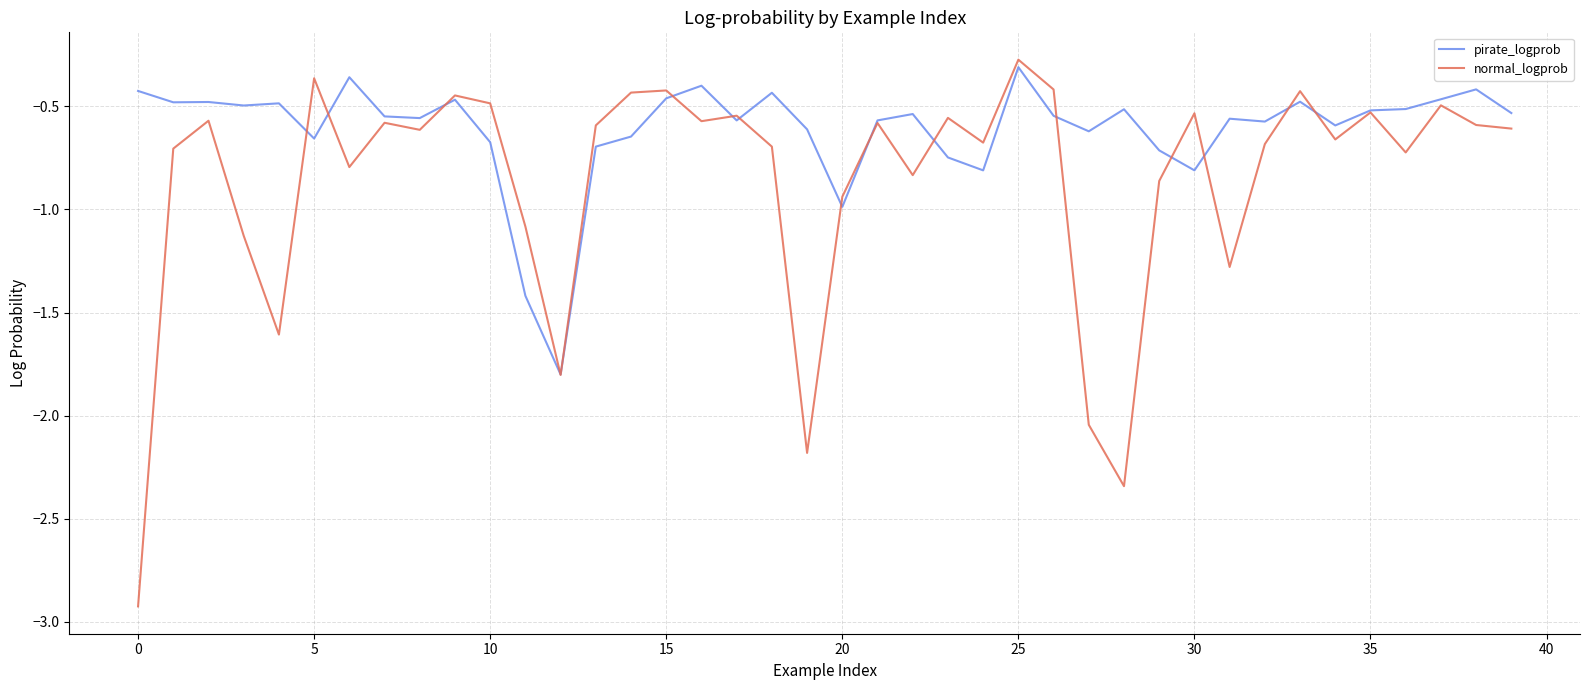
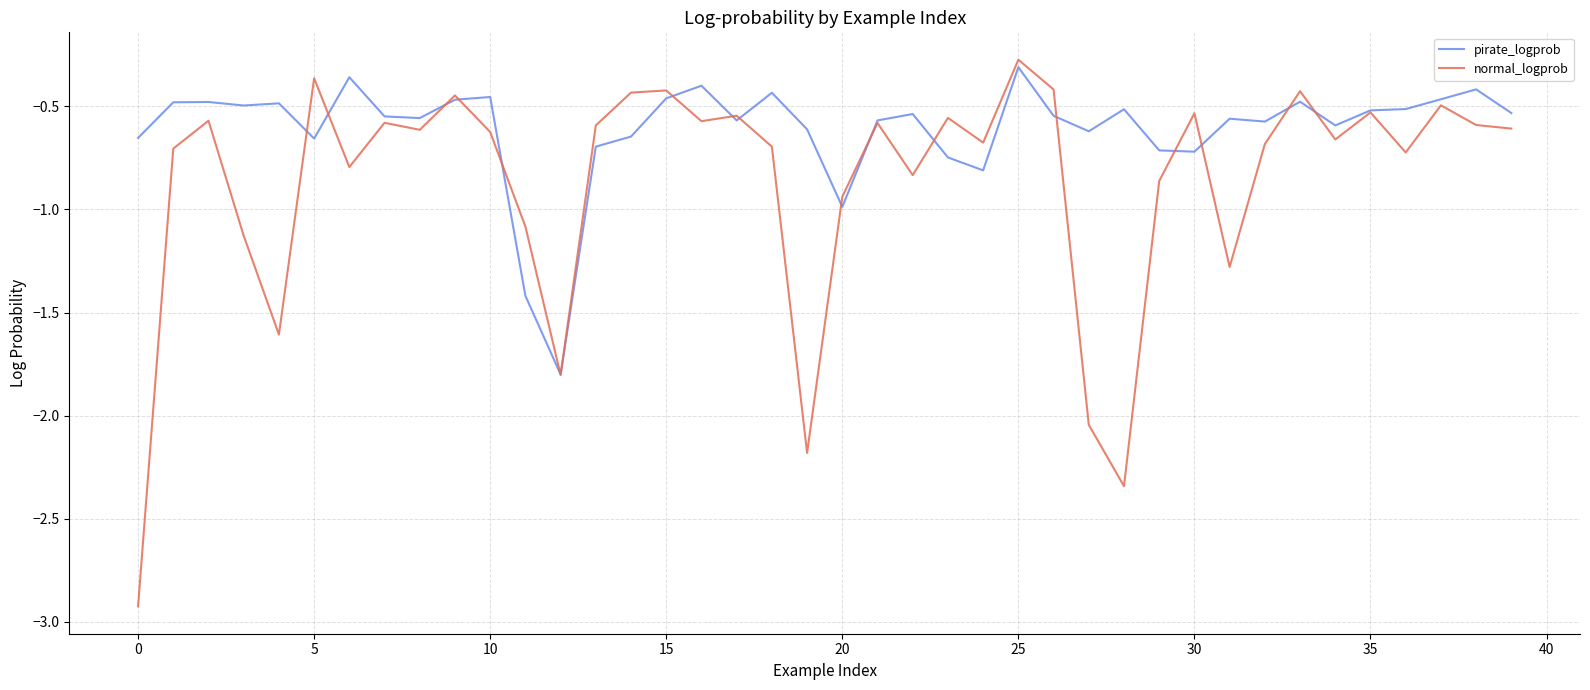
pirate_logprob, 0: -0.43 -> -0.65
pirate_logprob, 10: -0.67 -> -0.45
normal_logprob, 10: -0.49 -> -0.62
pirate_logprob, 30: -0.81 -> -0.72
